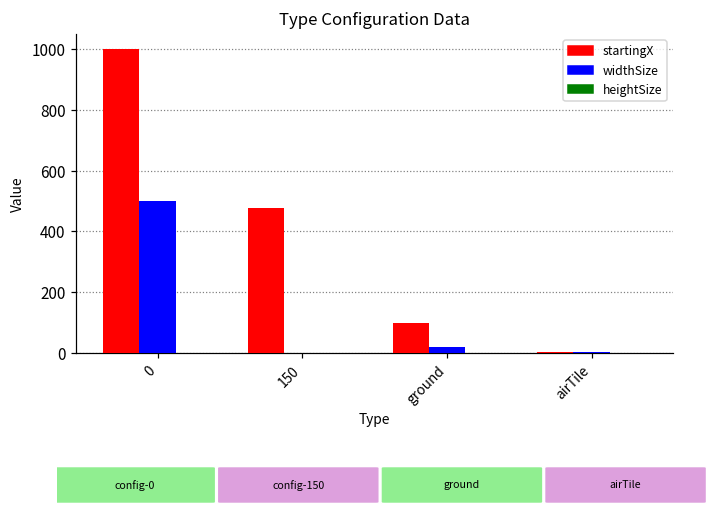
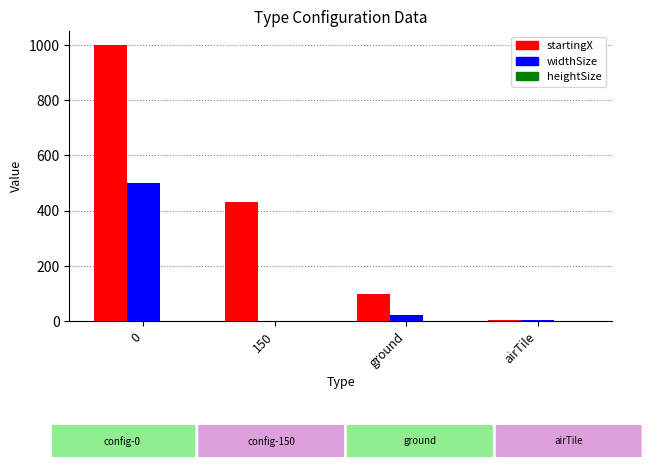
startingX, 150: 480 -> 430
